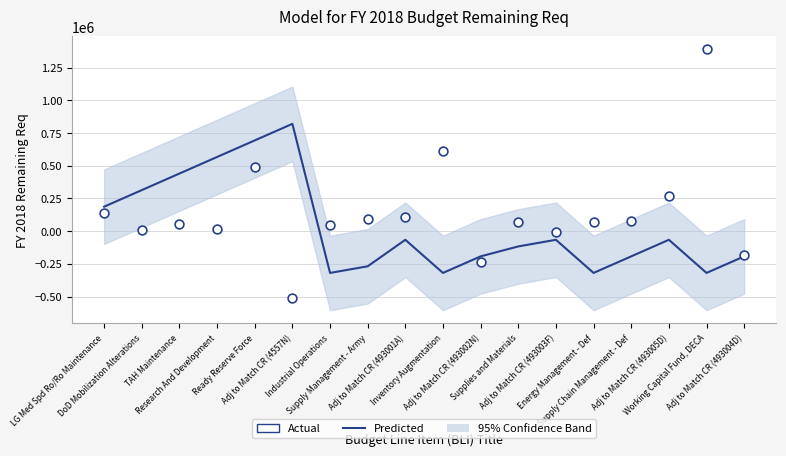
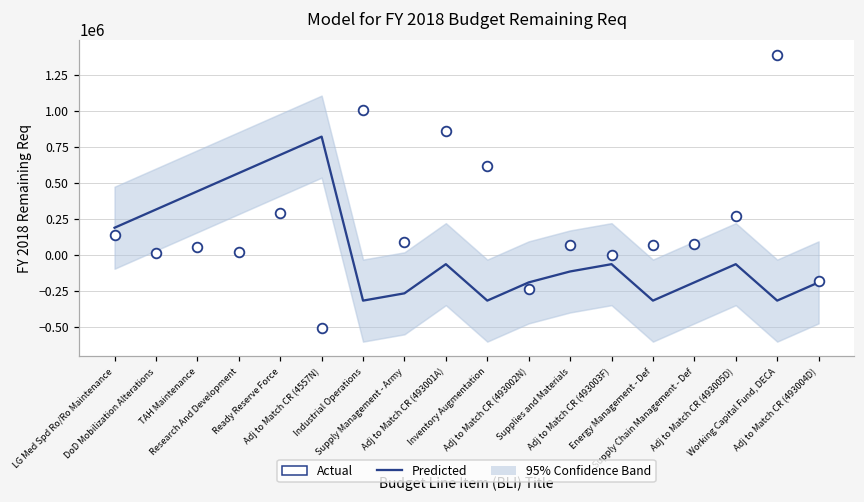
Actual, Ready Reserve Force: 490000 -> 290000
Actual, Industrial Operations: 40000 -> 1000000
Actual, Adj to Match CR (493001A): 110000 -> 860000
